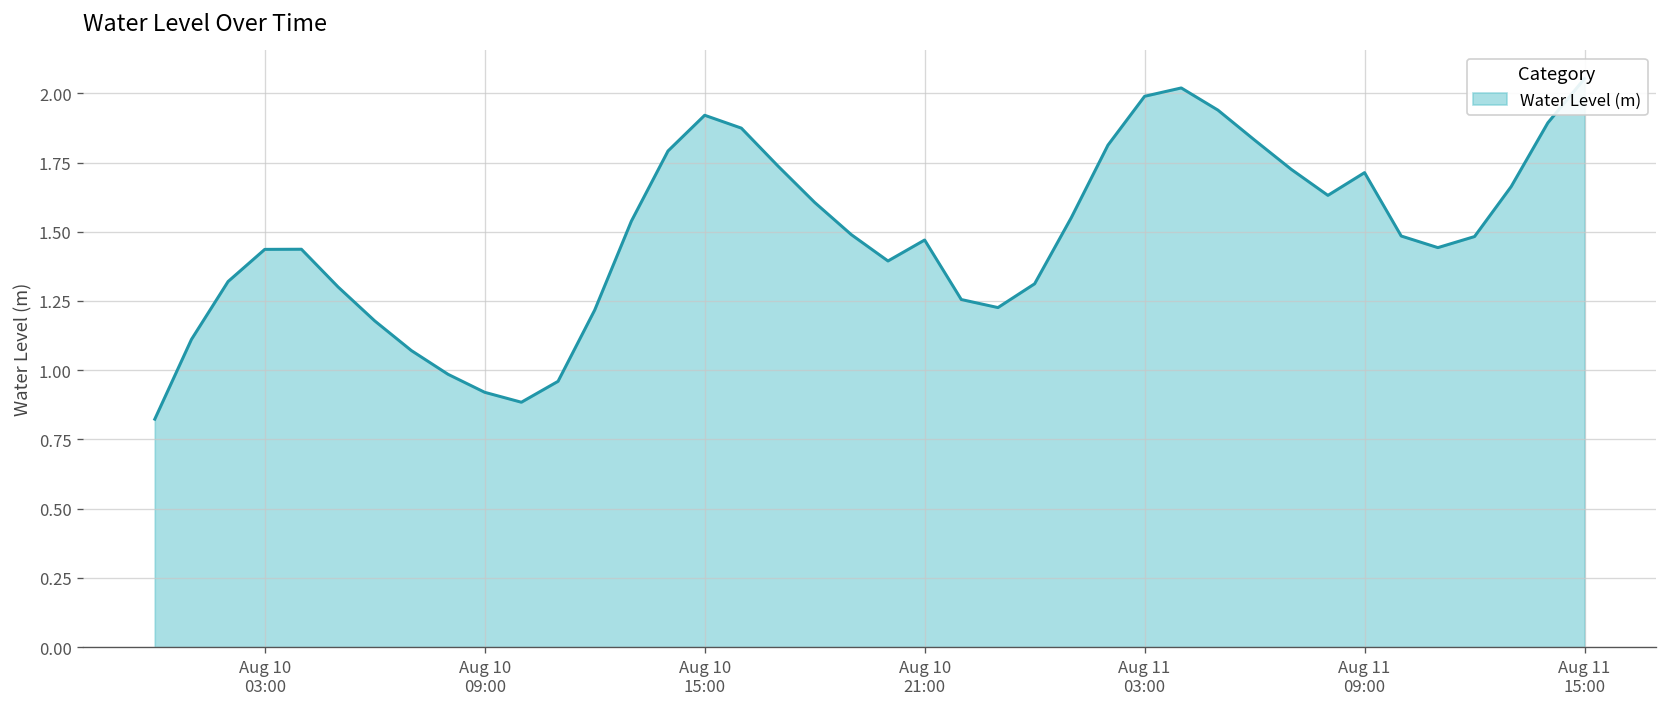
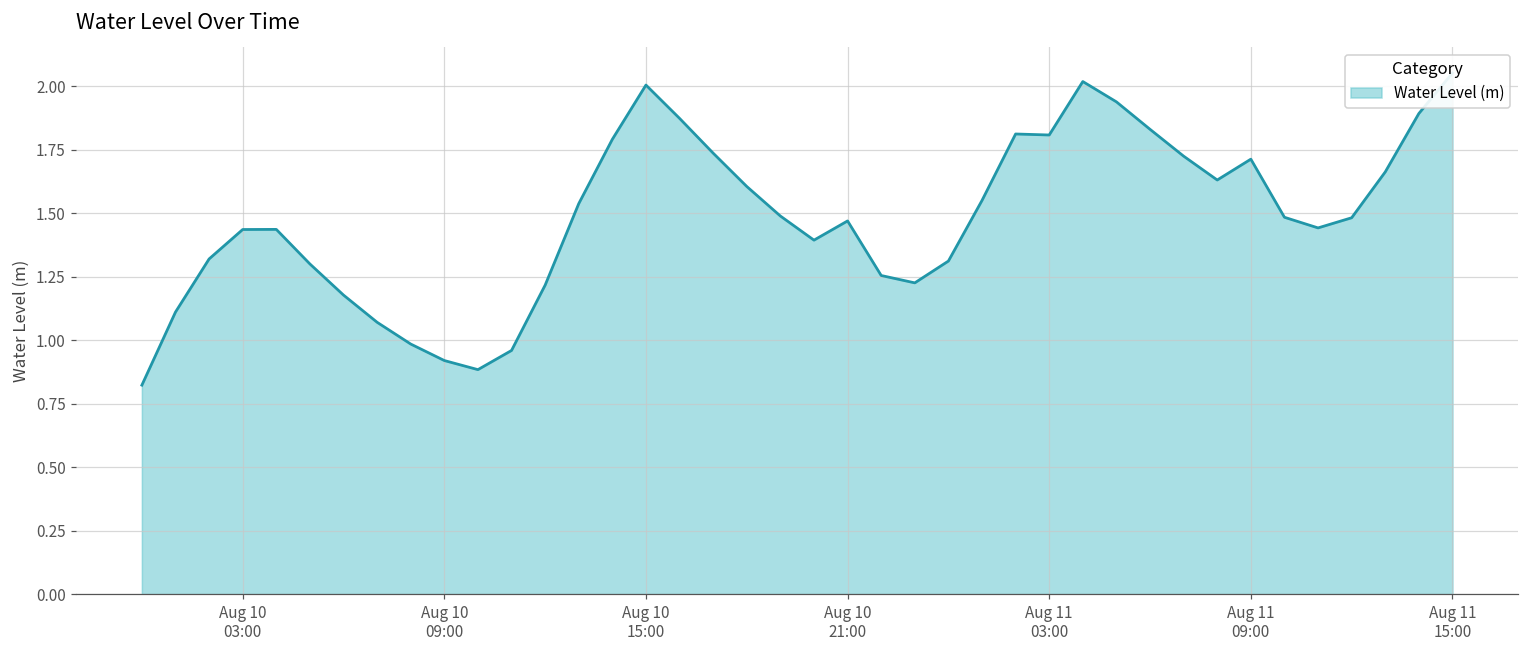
Aug 10 15:00: 1.92 -> 2.01
Aug 11 03:00: 1.99 -> 1.81
